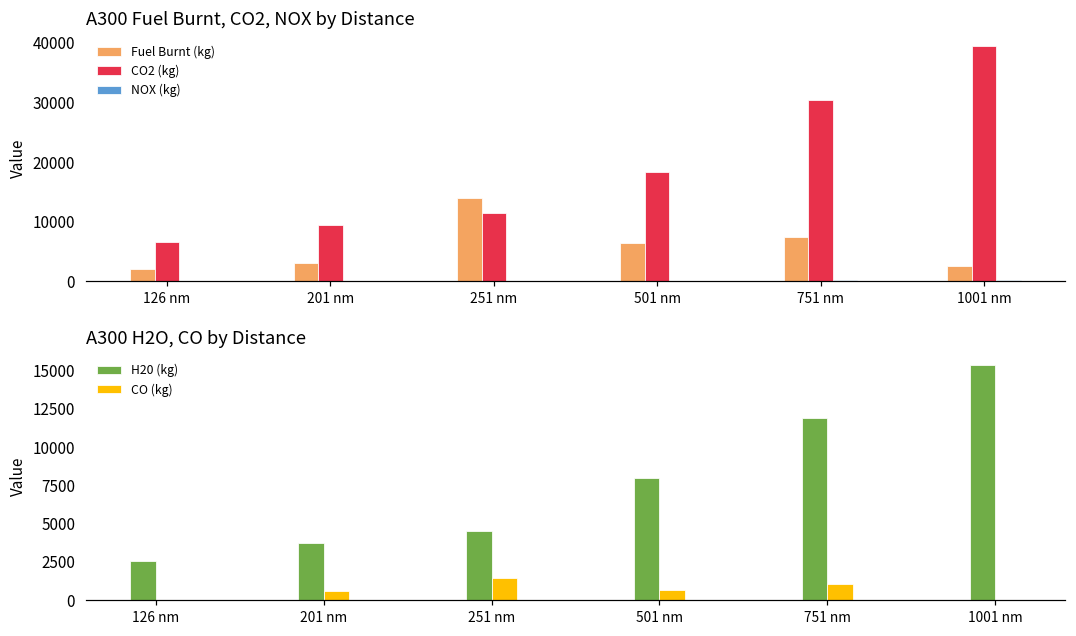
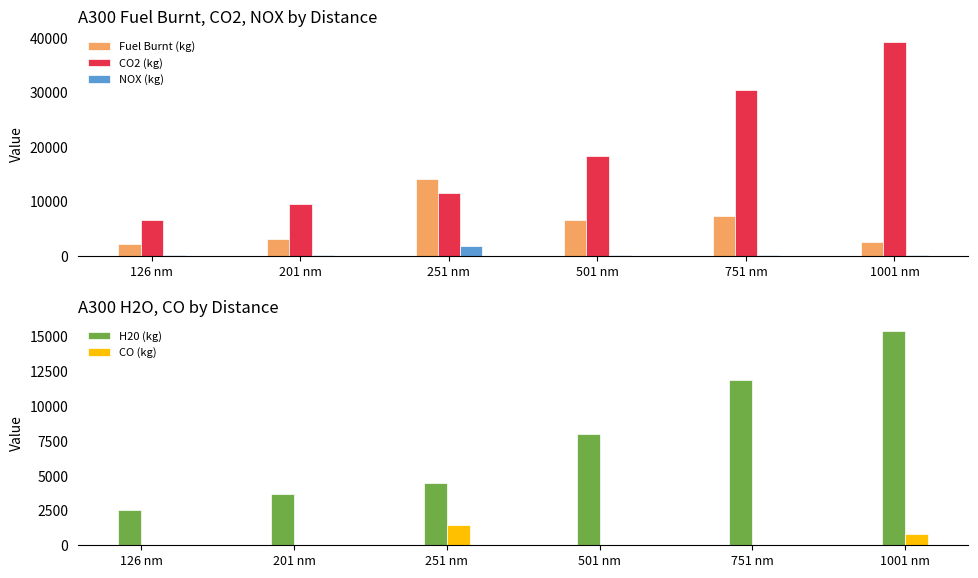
A300 Fuel Burnt, CO2, NOX by Distance, NOX (kg), 251 nm: 0 -> 2000
A300 H2O, CO by Distance, CO (kg), 201 nm: 600 -> 0
A300 H2O, CO by Distance, CO (kg), 501 nm: 600 -> 0
A300 H2O, CO by Distance, CO (kg), 751 nm: 1100 -> 0
A300 H2O, CO by Distance, CO (kg), 1001 nm: 0 -> 800
